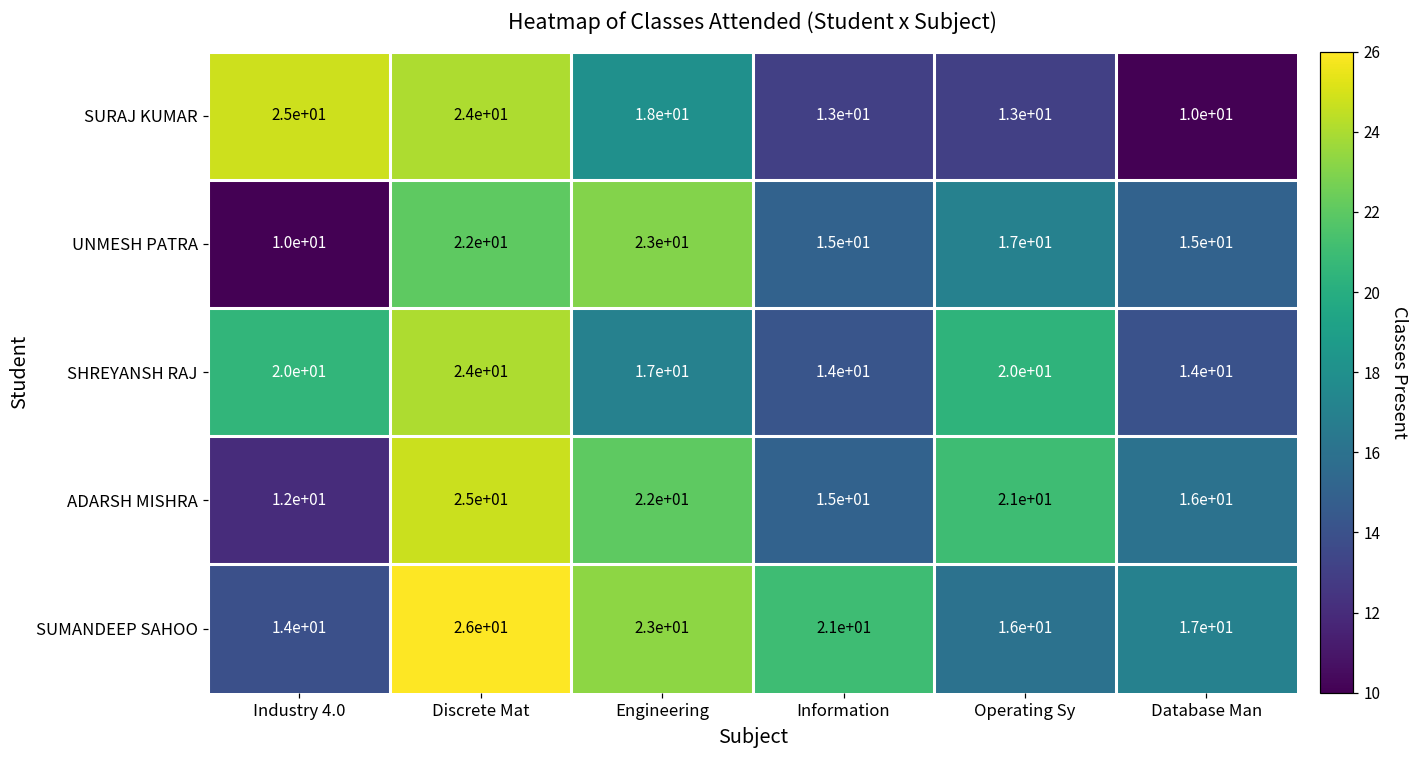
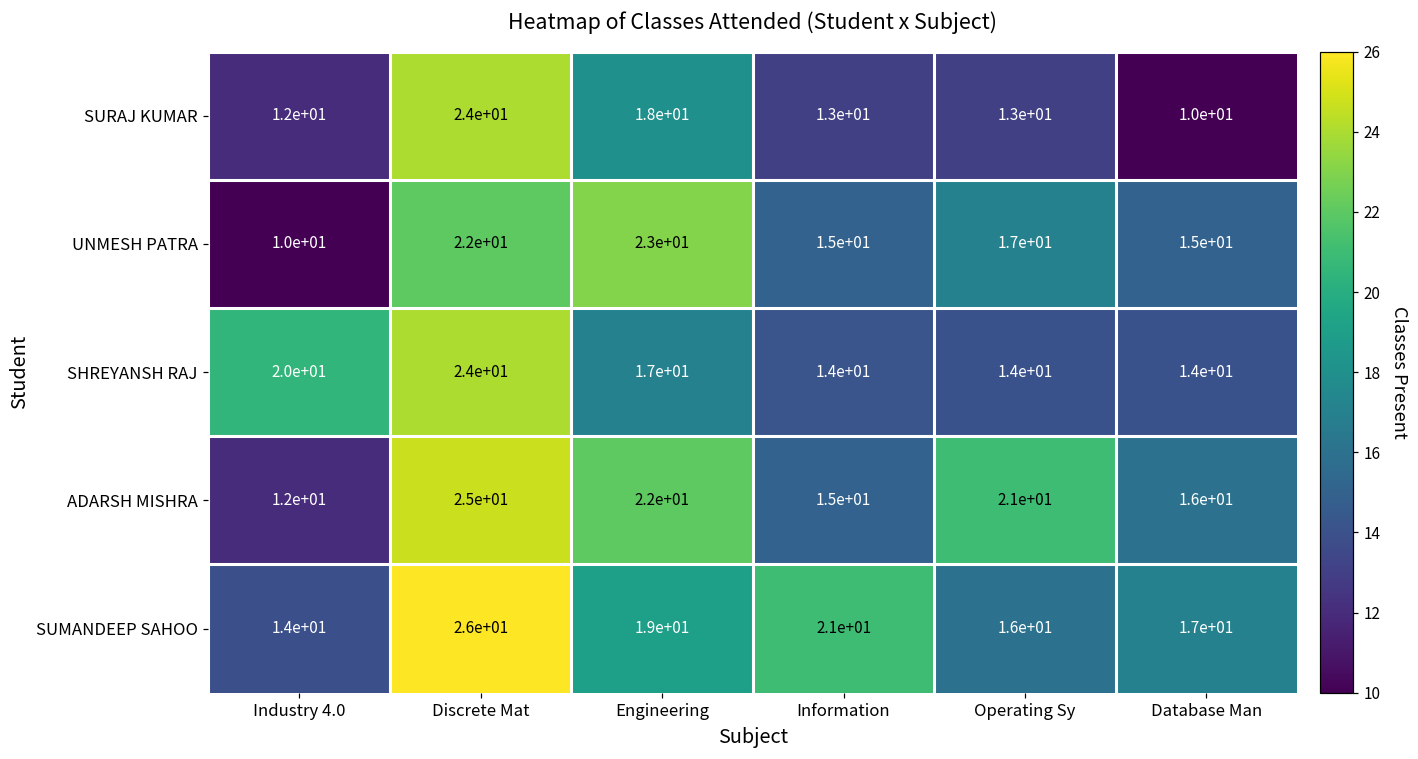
SURAJ KUMAR, Industry 4.0: 2.5e+01 -> 1.2e+01
SHREYANSH RAJ, Operating Sy: 2.0e+01 -> 1.4e+01
SUMANDEEP SAHOO, Engineering: 2.3e+01 -> 1.9e+01
